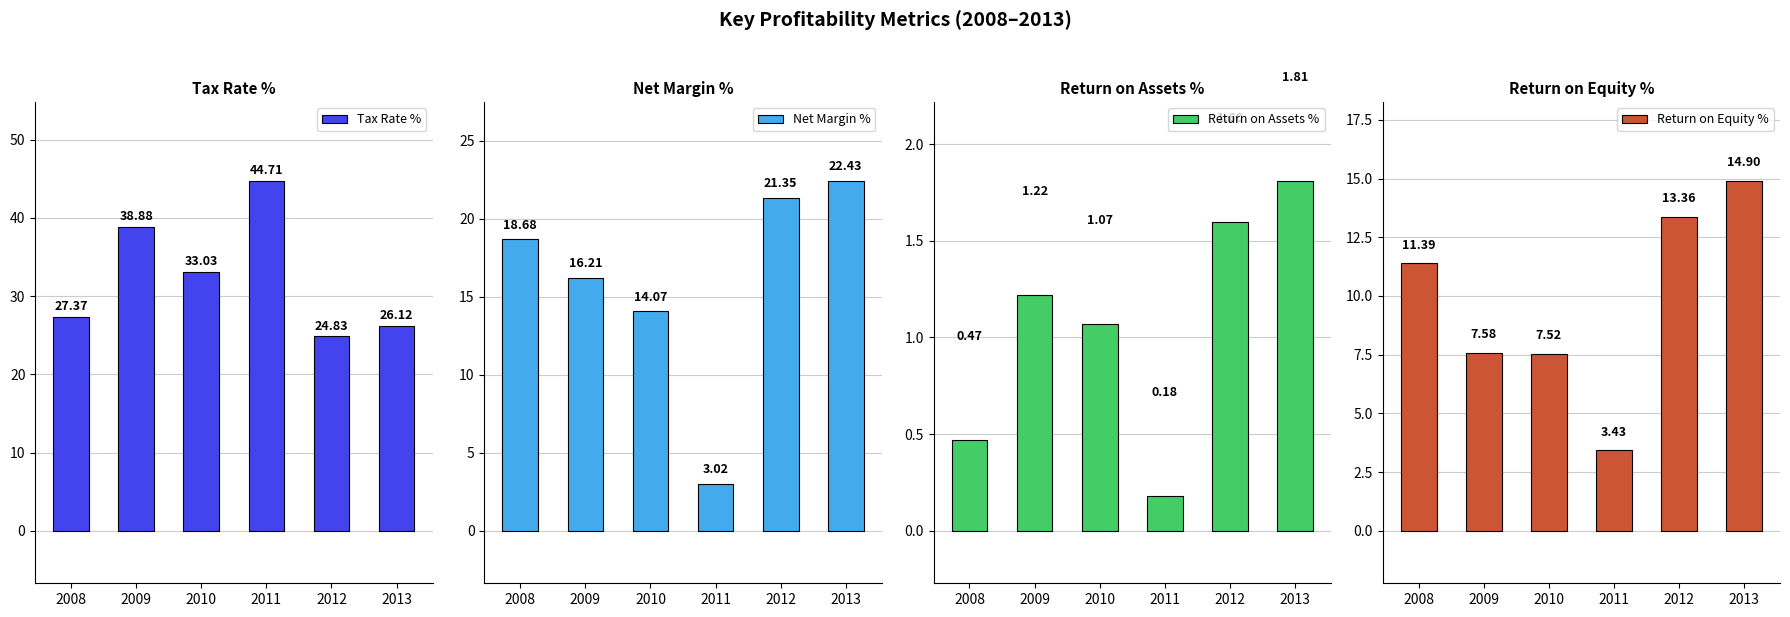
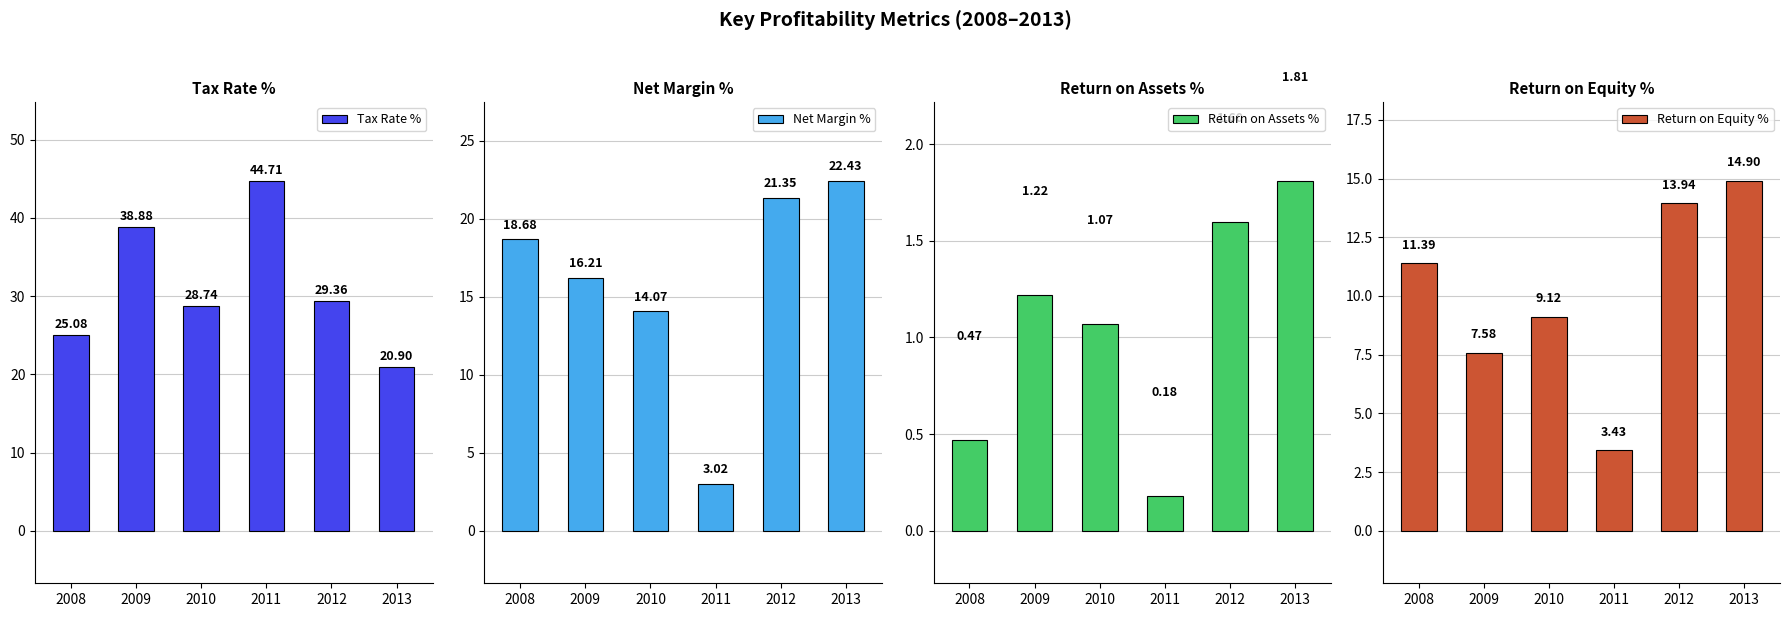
Tax Rate %, 2008: 27.37 -> 25.08
Tax Rate %, 2010: 33.03 -> 28.74
Tax Rate %, 2012: 24.83 -> 29.36
Tax Rate %, 2013: 26.12 -> 20.90
Return on Equity %, 2010: 7.52 -> 9.12
Return on Equity %, 2012: 13.36 -> 13.94
